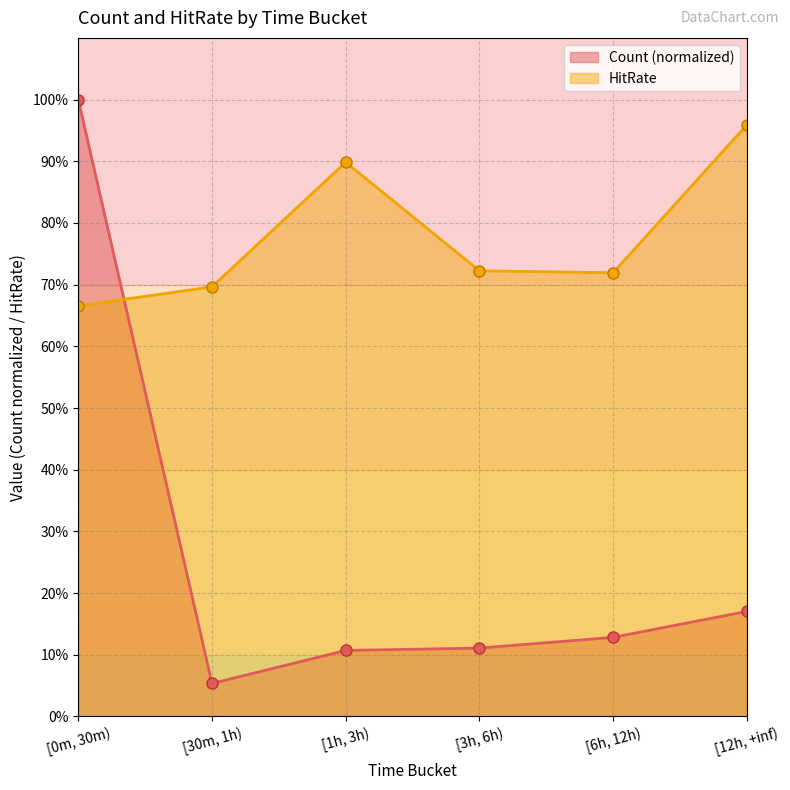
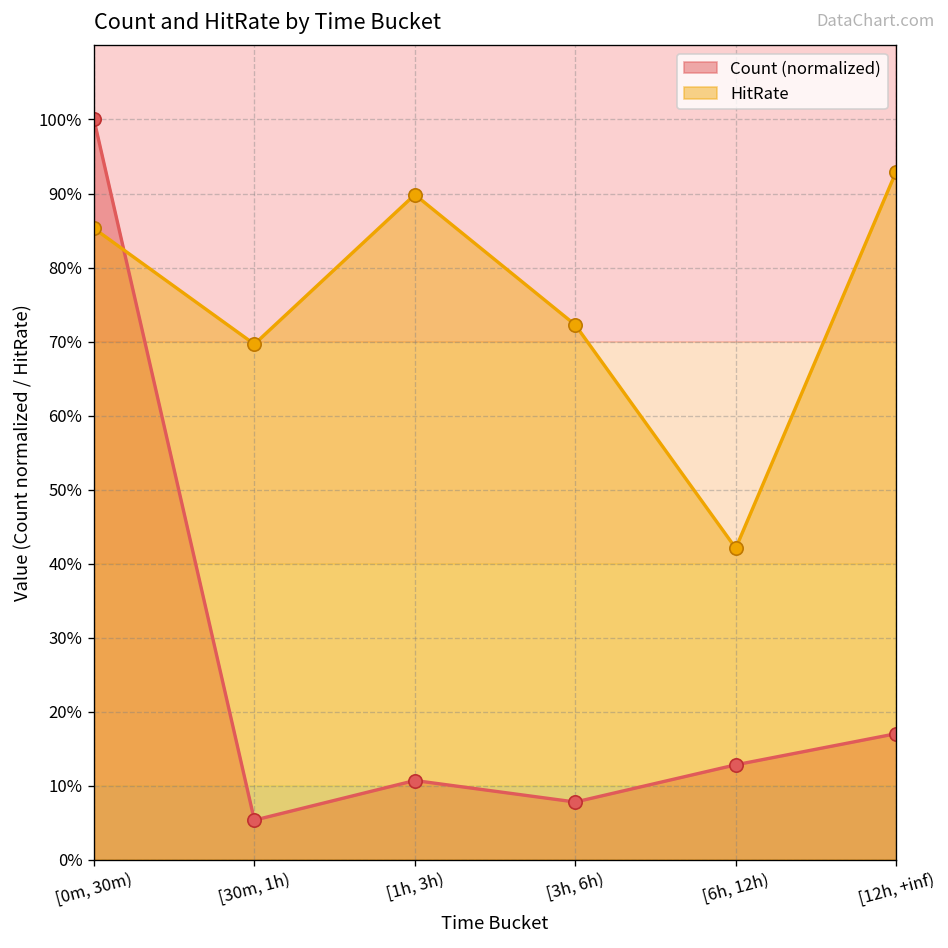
HitRate, [0m, 30m): 67% -> 85%
Count (normalized), [3h, 6h): 11% -> 8%
HitRate, [6h, 12h): 72% -> 42%
HitRate, [12h, +inf): 96% -> 93%
